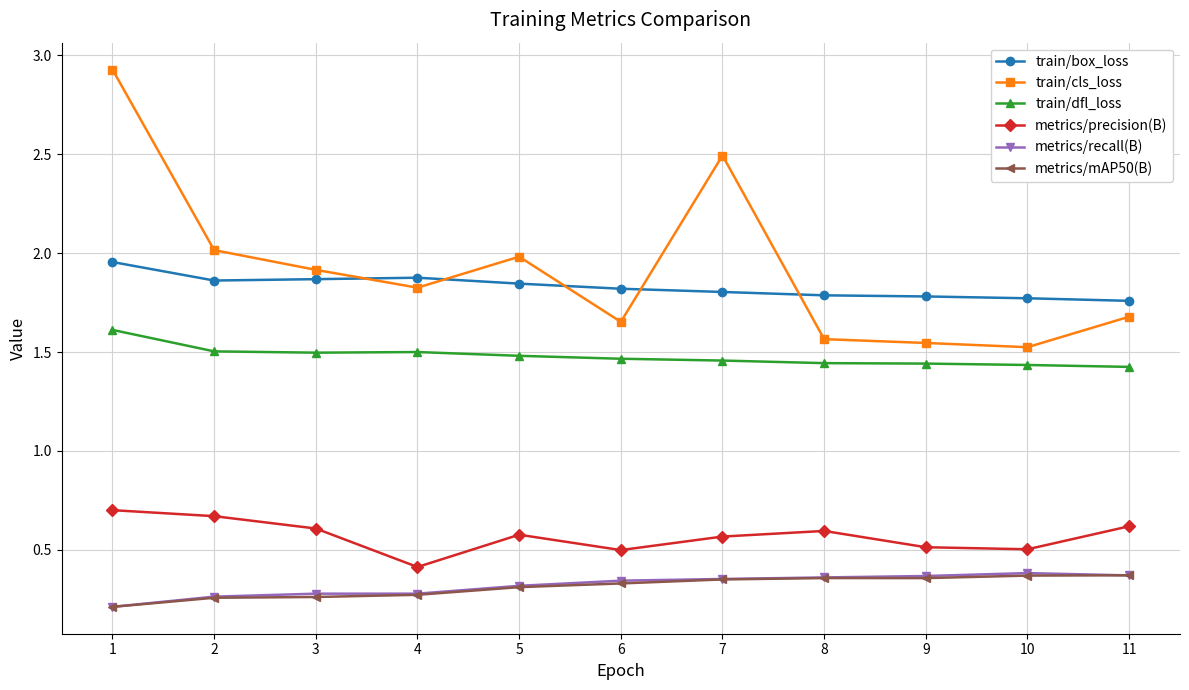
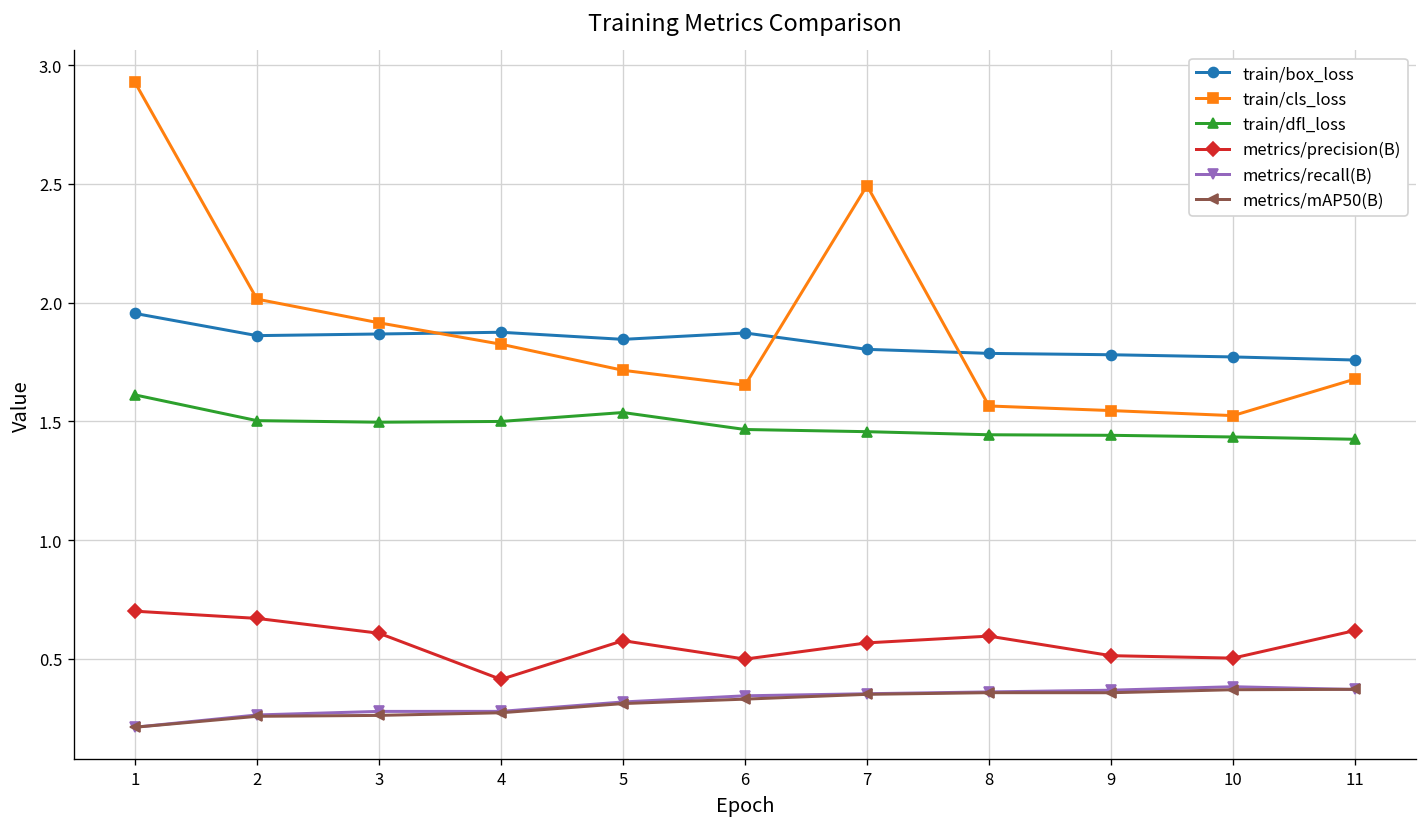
train/cls_loss, 5: 1.98 -> 1.72
train/dfl_loss, 5: 1.48 -> 1.54
train/box_loss, 6: 1.82 -> 1.87
